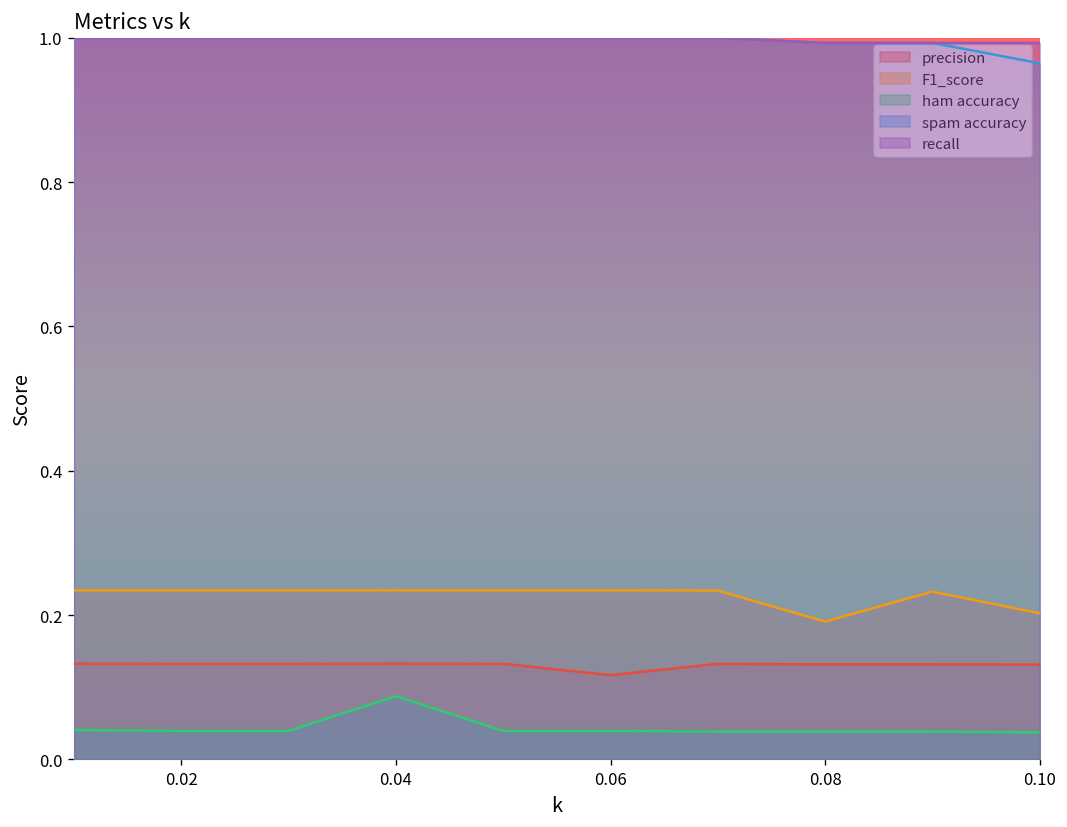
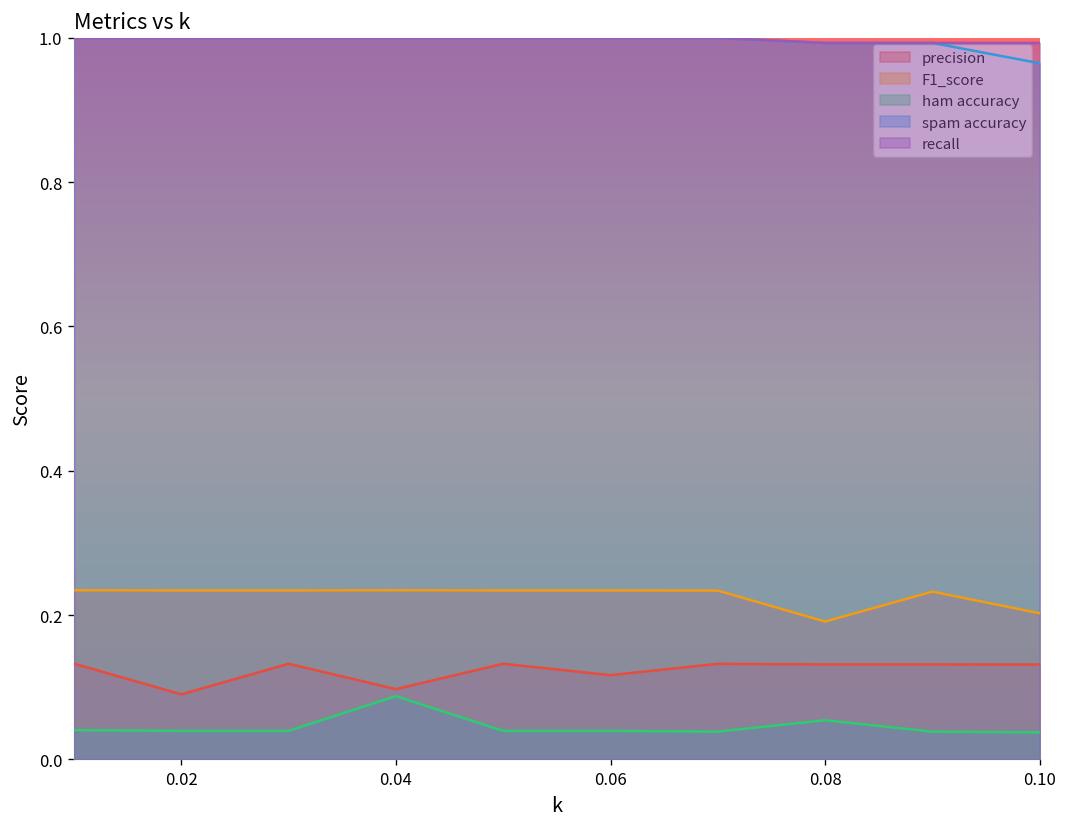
precision, 0.02: 0.13 -> 0.09
precision, 0.04: 0.13 -> 0.10
ham accuracy, 0.08: 0.04 -> 0.05
